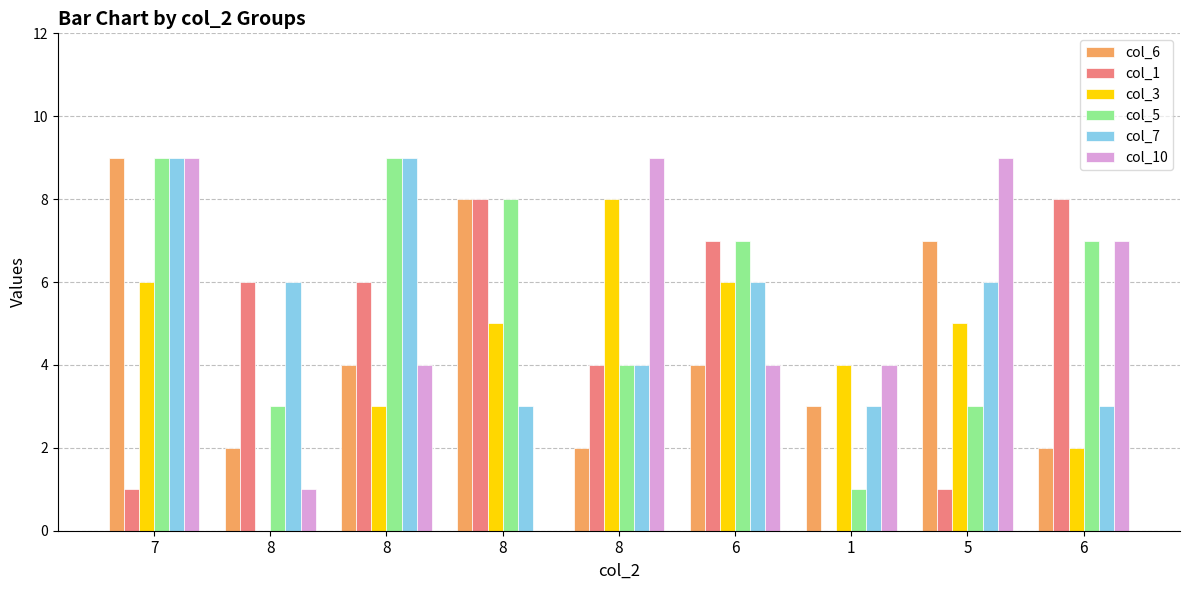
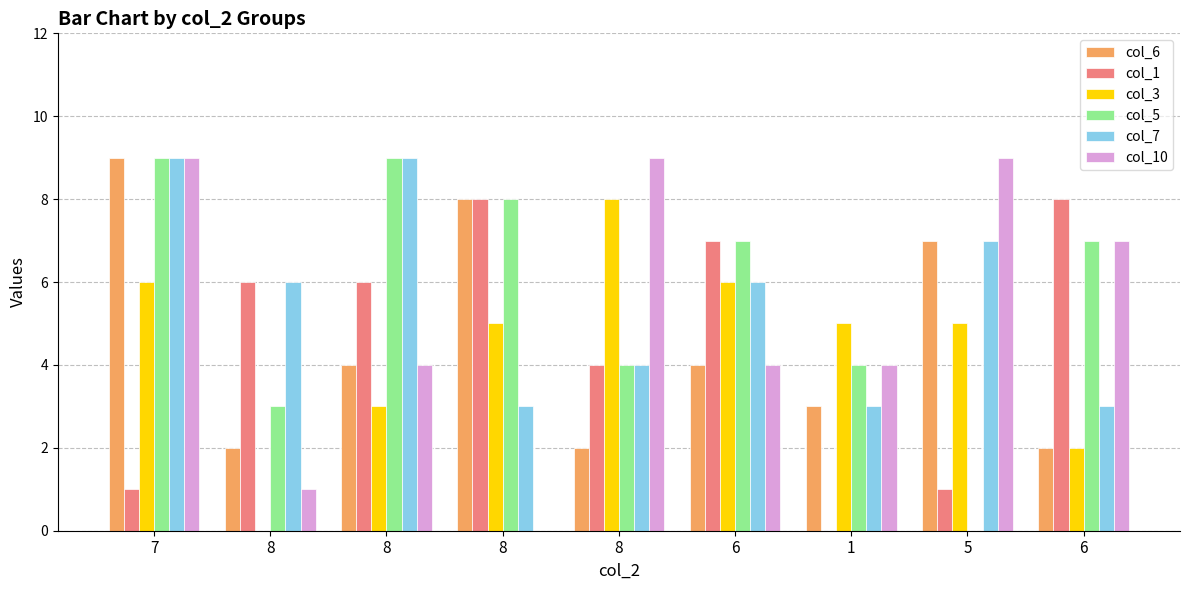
col_3, 1: 4 -> 5
col_5, 1: 1 -> 4
col_5, 5: 3 -> 0
col_7, 5: 6 -> 7
